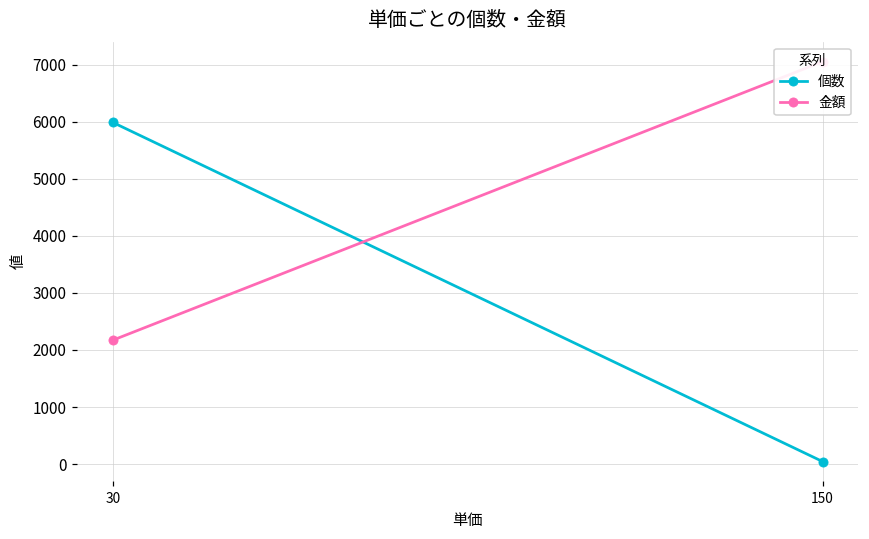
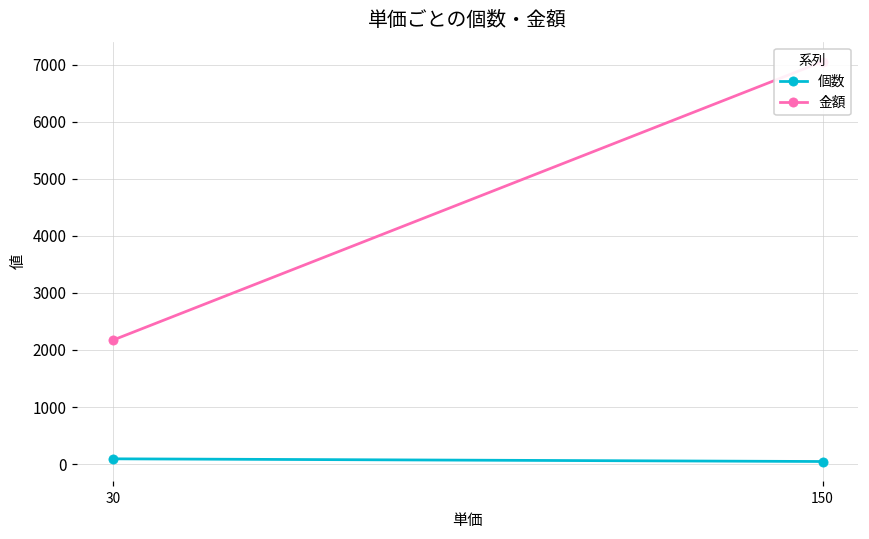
個数, 30: 6000 -> 100
